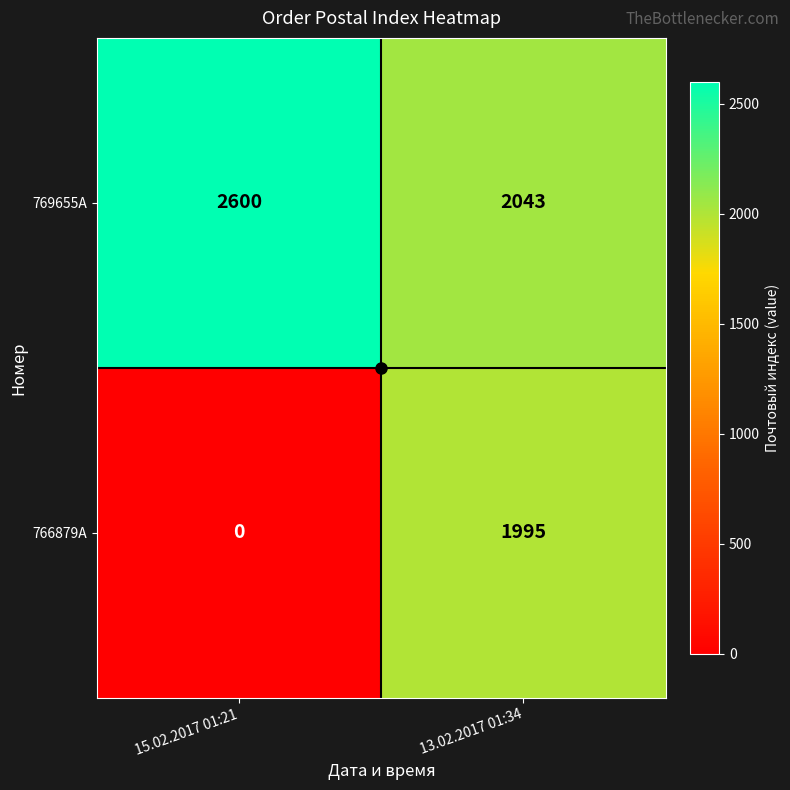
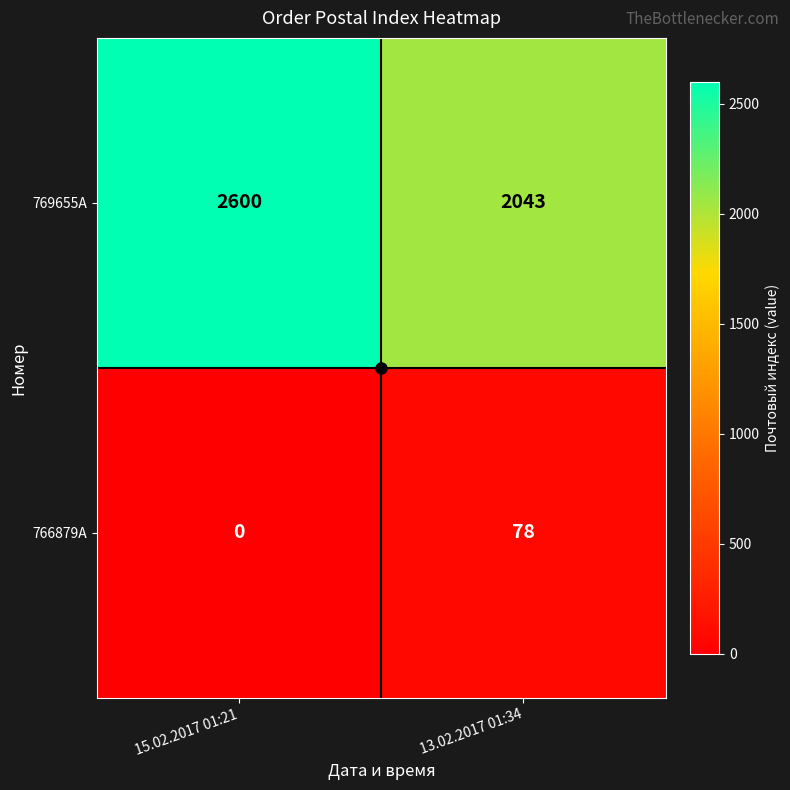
766879A, 13.02.2017 01:34: 1995 -> 78
